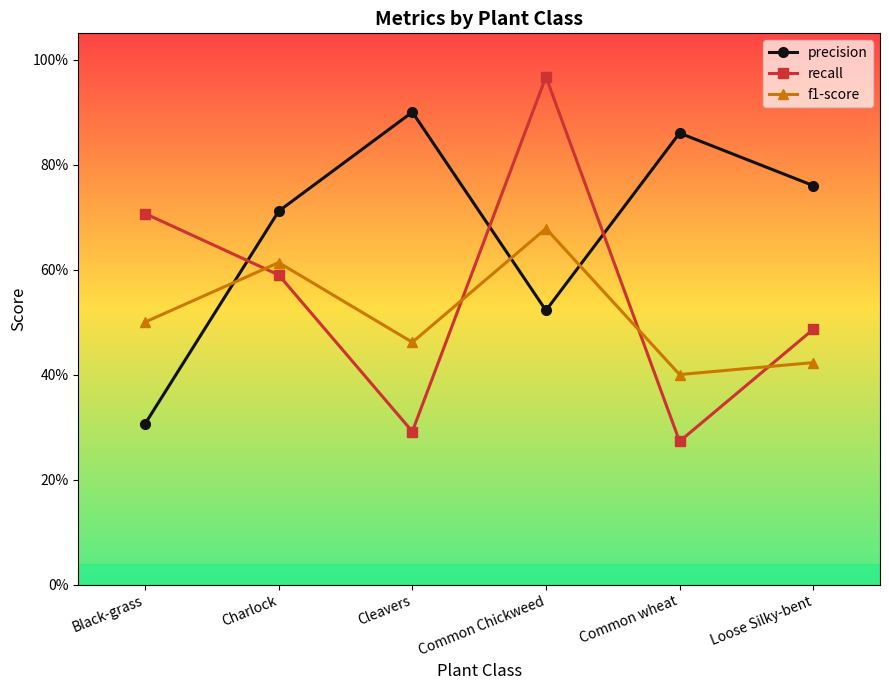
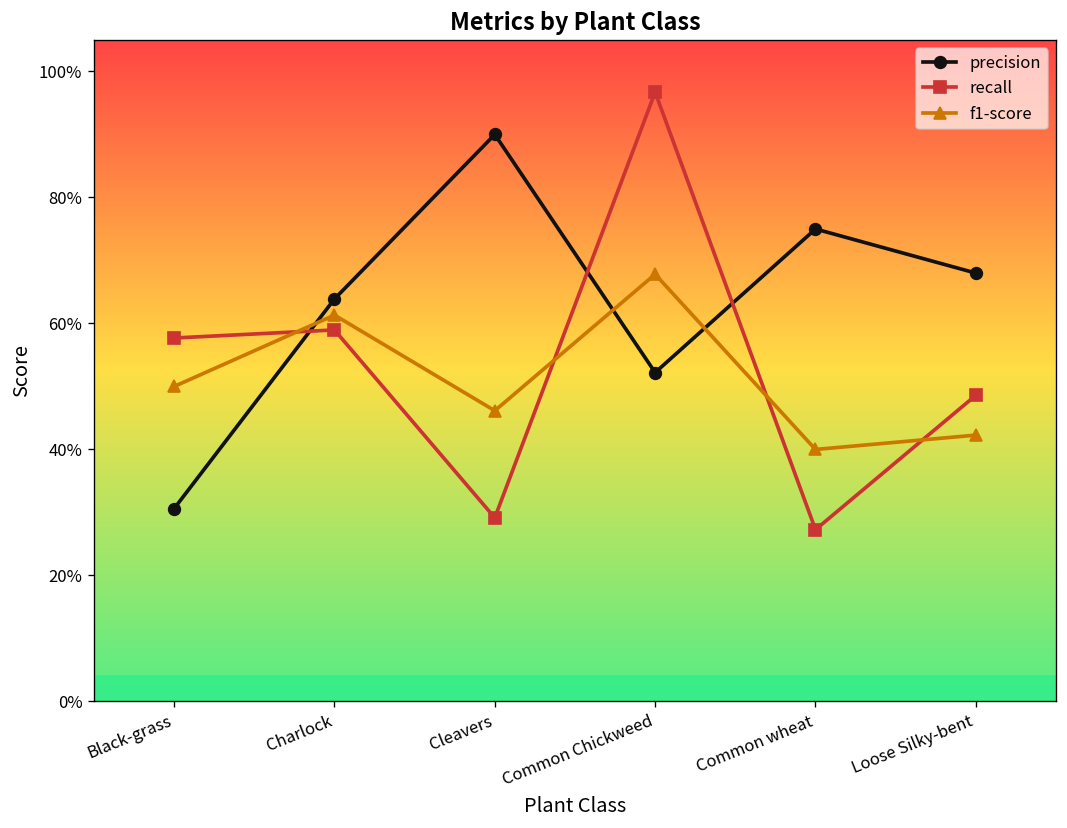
recall, Black-grass: 71% -> 58%
precision, Charlock: 71% -> 64%
precision, Common wheat: 86% -> 75%
precision, Loose Silky-bent: 76% -> 68%
